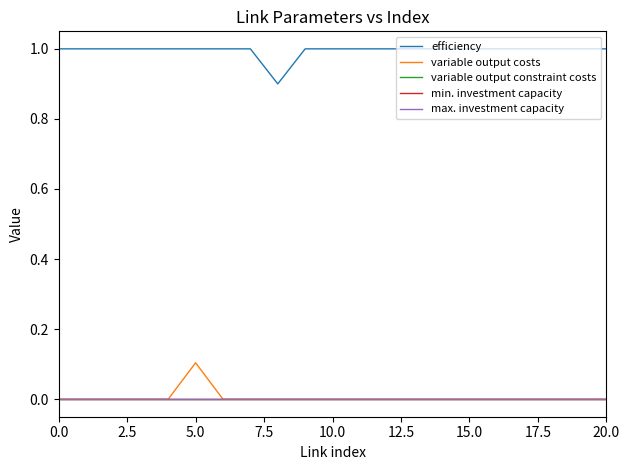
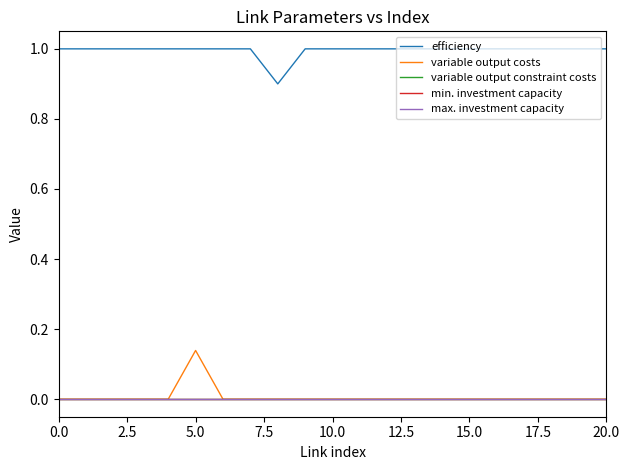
variable output costs, 5.0: 0.10 -> 0.14
